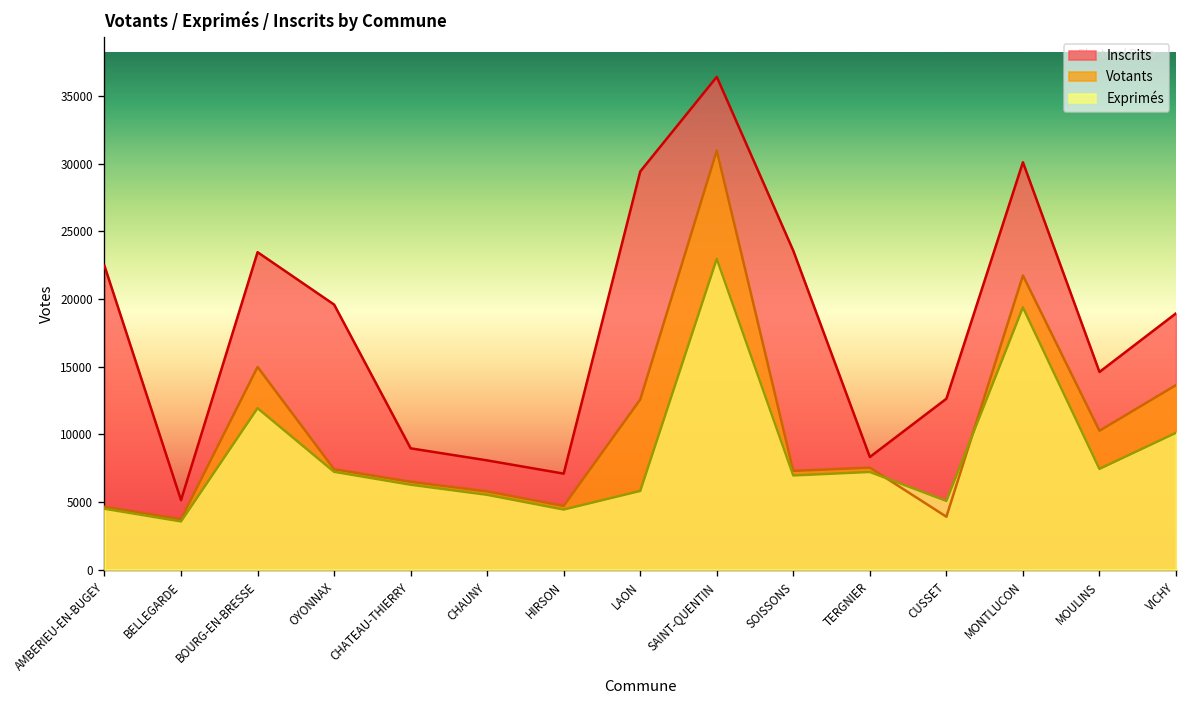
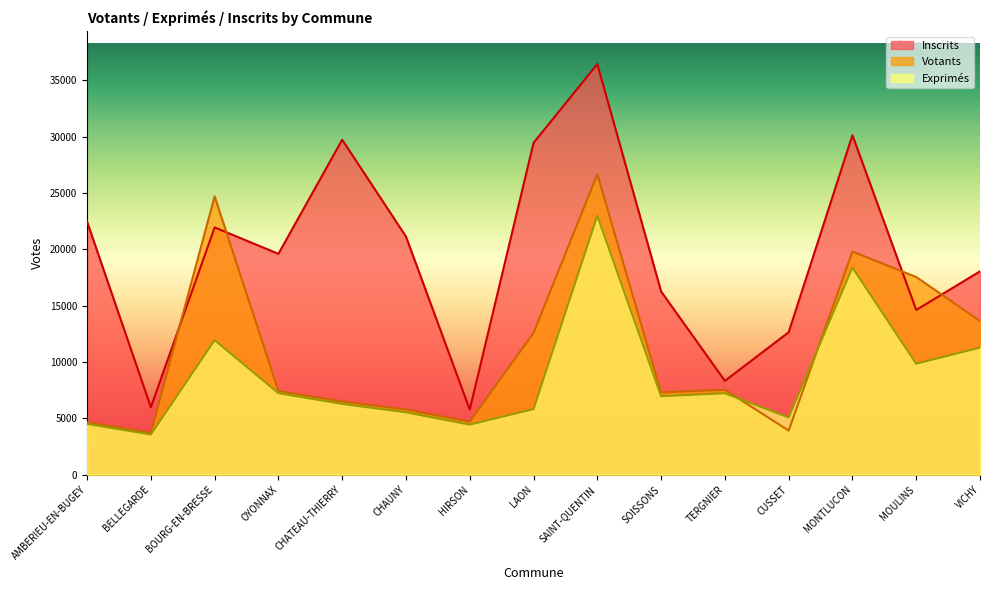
Inscrits, BELLEGARDE: 5100 -> 6000
Inscrits, BOURG-EN-BRESSE: 23500 -> 21900
Votants, BOURG-EN-BRESSE: 15000 -> 24700
Inscrits, CHATEAU-THIERRY: 9000 -> 29700
Inscrits, CHAUNY: 8100 -> 21100
Inscrits, HIRSON: 7100 -> 5800
Votants, SAINT-QUENTIN: 31000 -> 26700
Inscrits, SOISSONS: 23600 -> 16300
Votants, MONTLUCON: 21700 -> 19800
Exprimés, MONTLUCON: 19400 -> 18400
Votants, MOULINS: 10300 -> 17500
Exprimés, MOULINS: 7400 -> 9800
Inscrits, VICHY: 18900 -> 18000
Exprimés, VICHY: 10100 -> 11300
